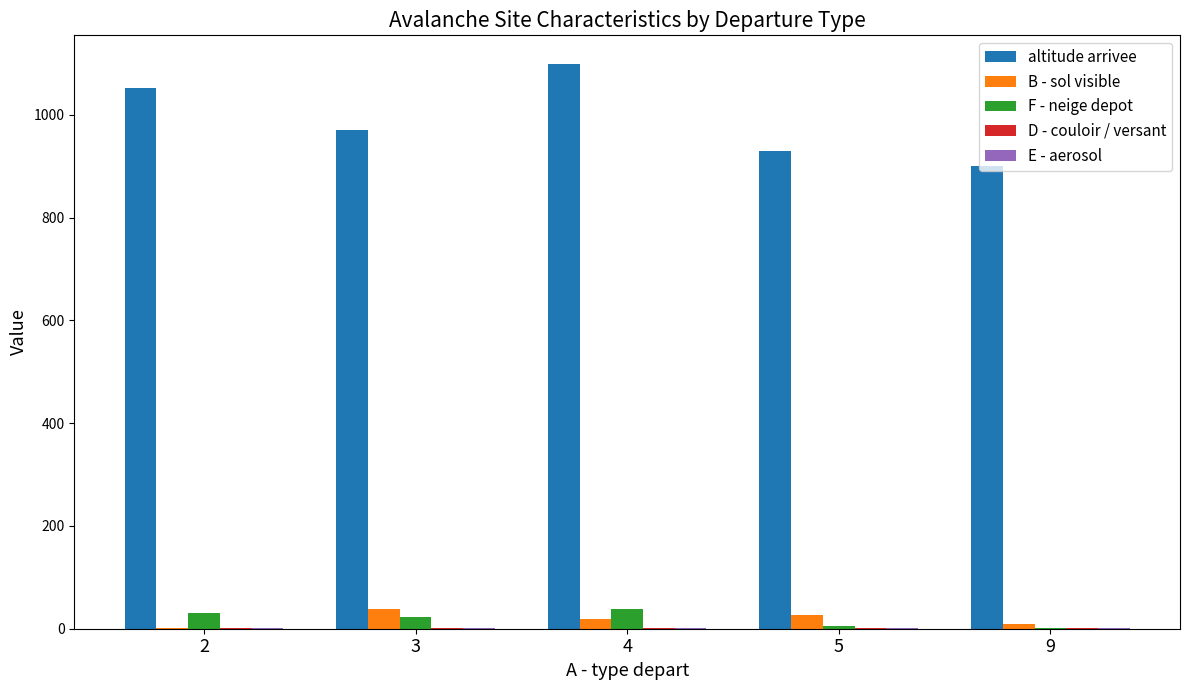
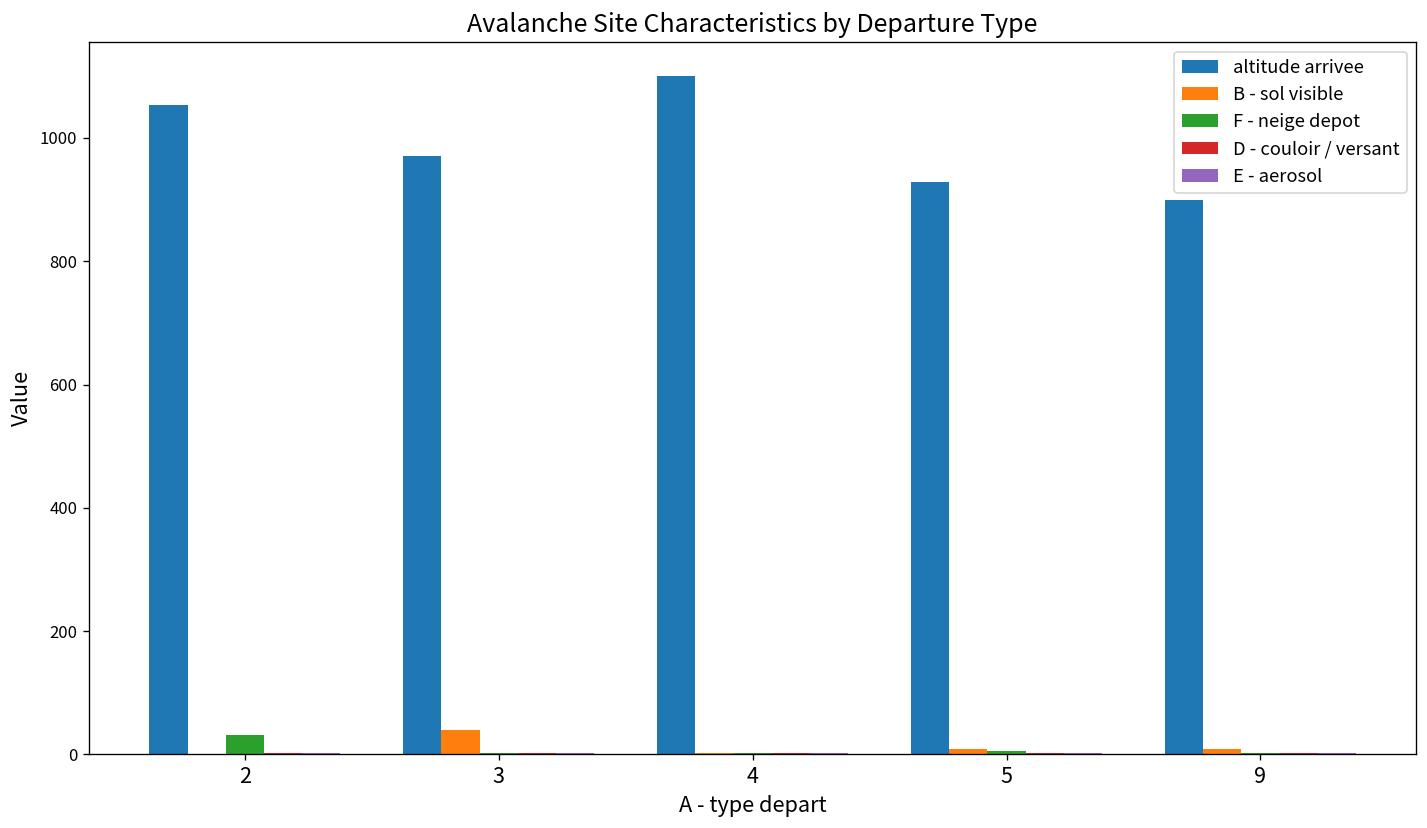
F - neige depot, 3: 20 -> 0
B - sol visible, 4: 20 -> 0
F - neige depot, 4: 40 -> 0
B - sol visible, 5: 30 -> 10
